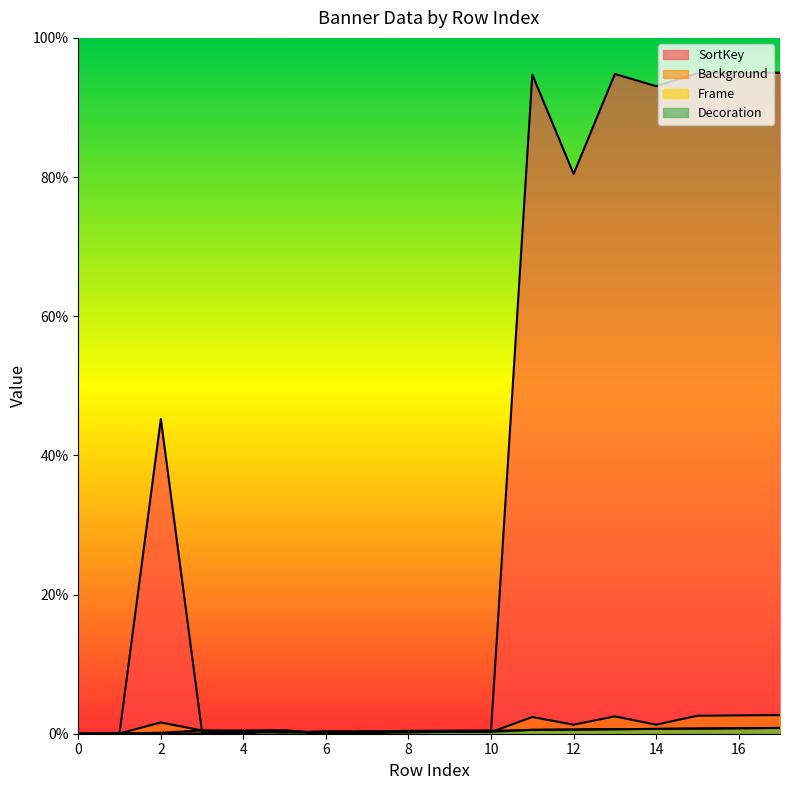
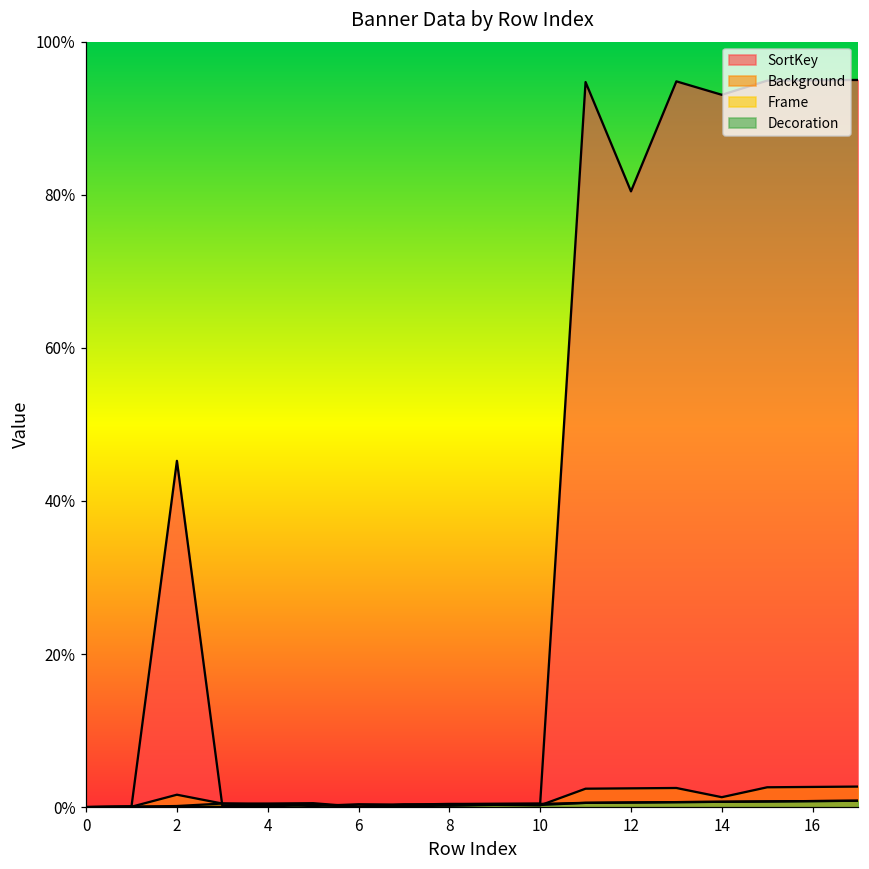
Background, 12: 1% -> 2%
